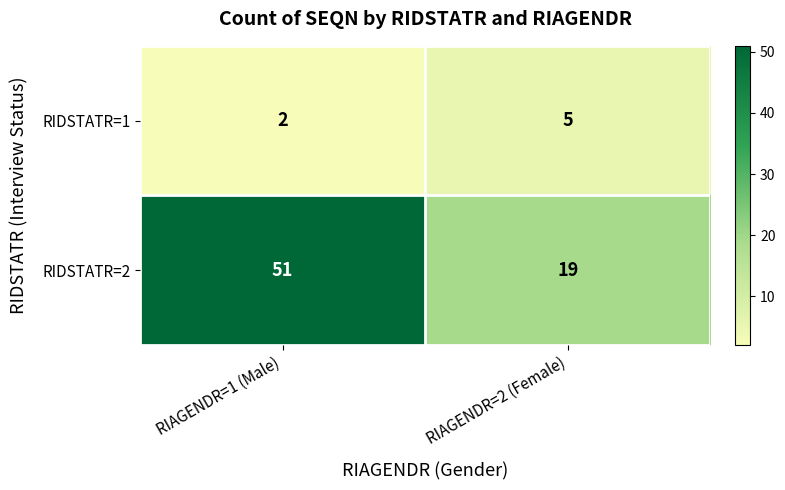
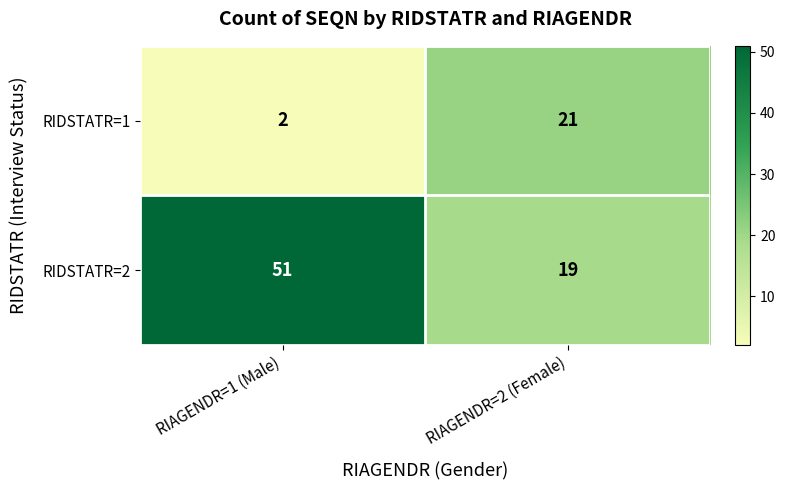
RIDSTATR=1, RIAGENDR=2 (Female): 5 -> 21
